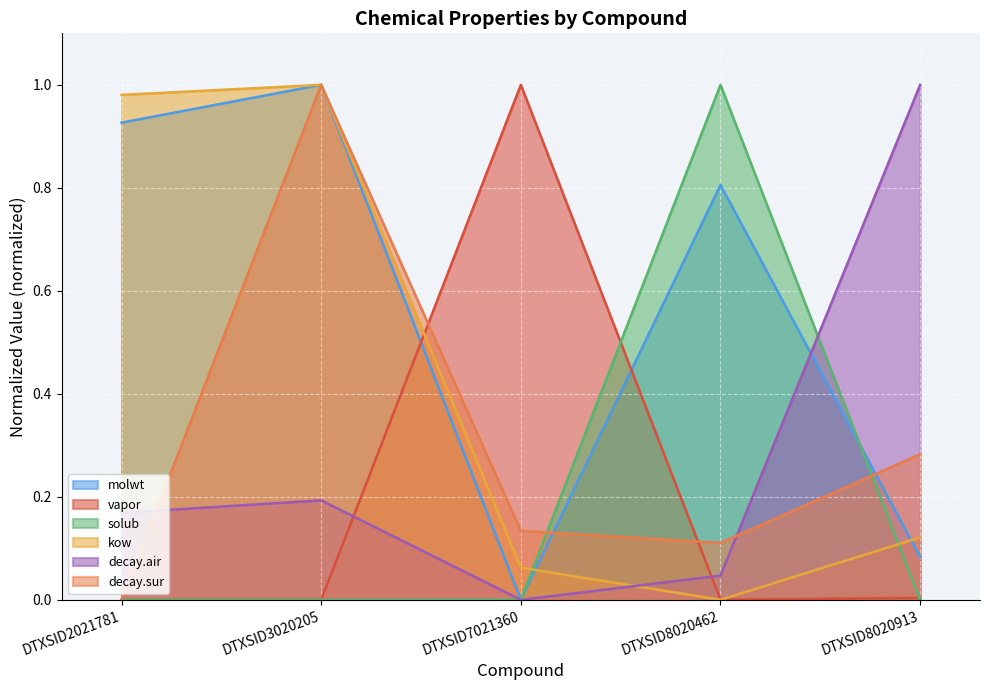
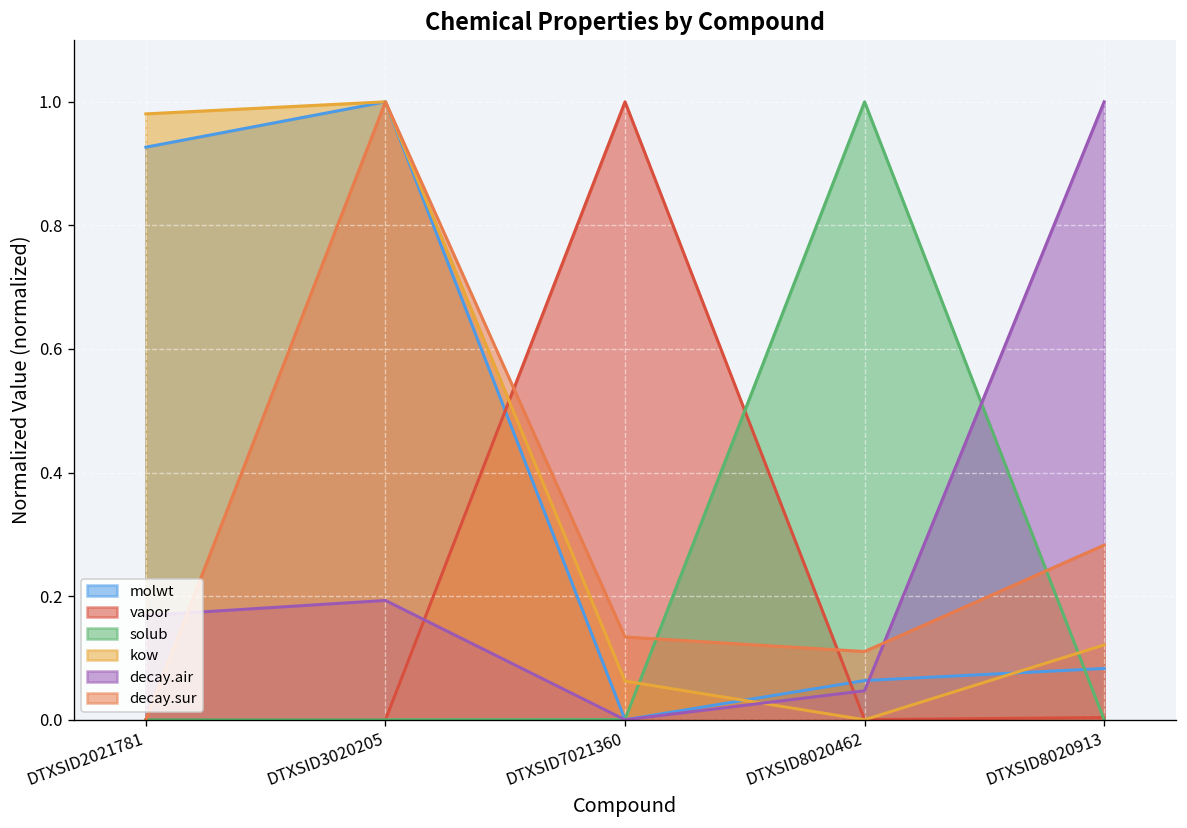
molwt, DTXSID8020462: 0.81 -> 0.06
